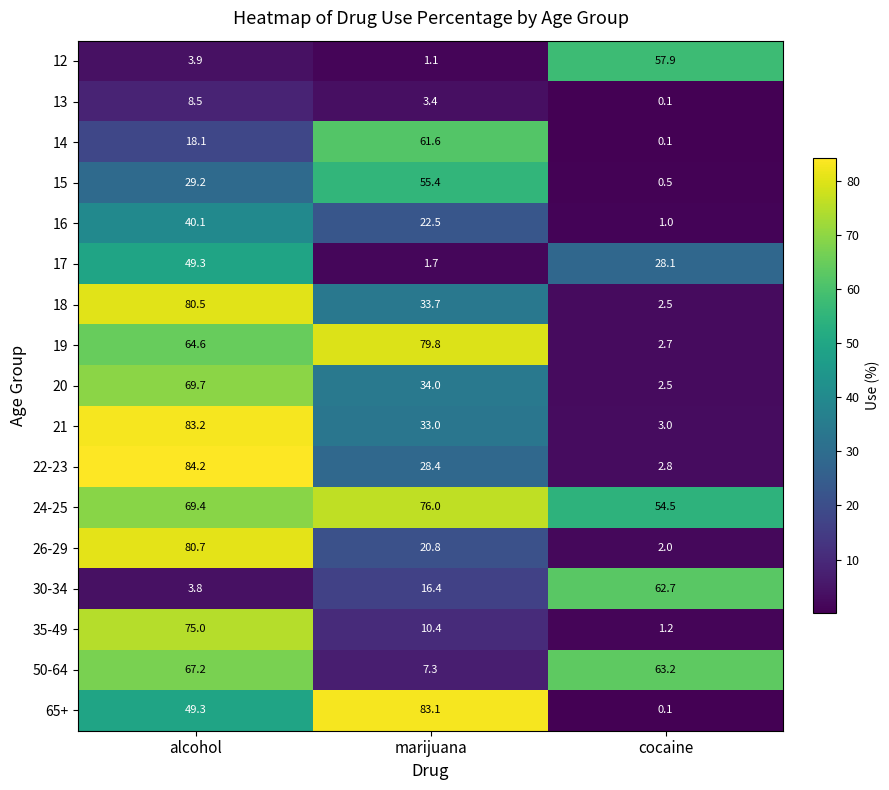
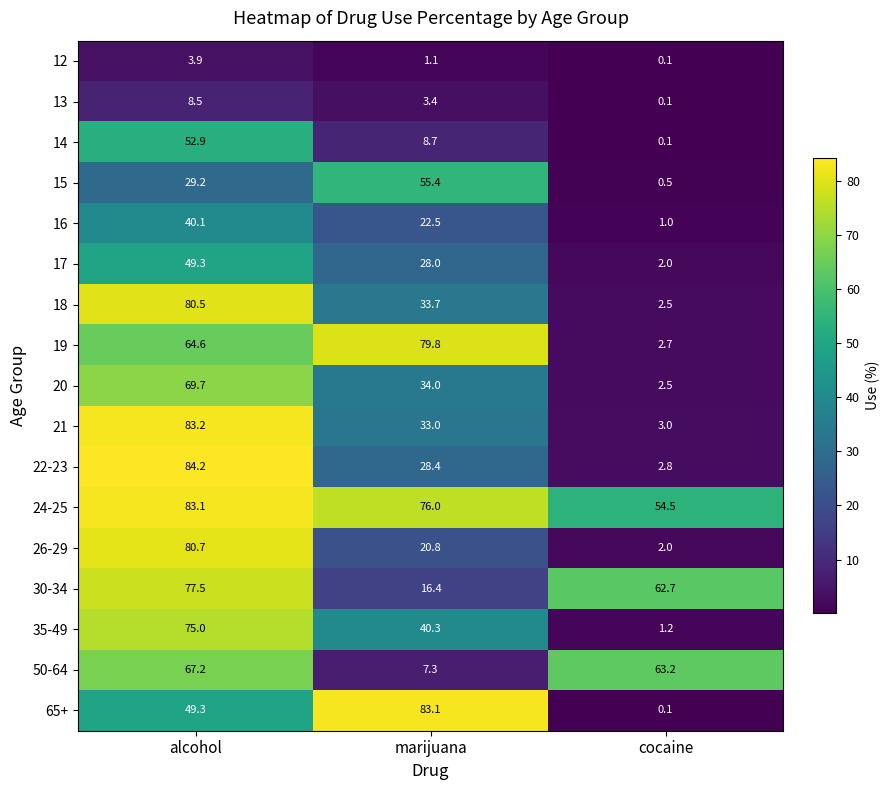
12, cocaine: 57.9 -> 0.1
14, alcohol: 18.1 -> 52.9
14, marijuana: 61.6 -> 8.7
17, marijuana: 1.7 -> 28.0
17, cocaine: 28.1 -> 2.0
24-25, alcohol: 69.4 -> 83.1
30-34, alcohol: 3.8 -> 77.5
35-49, marijuana: 10.4 -> 40.3
